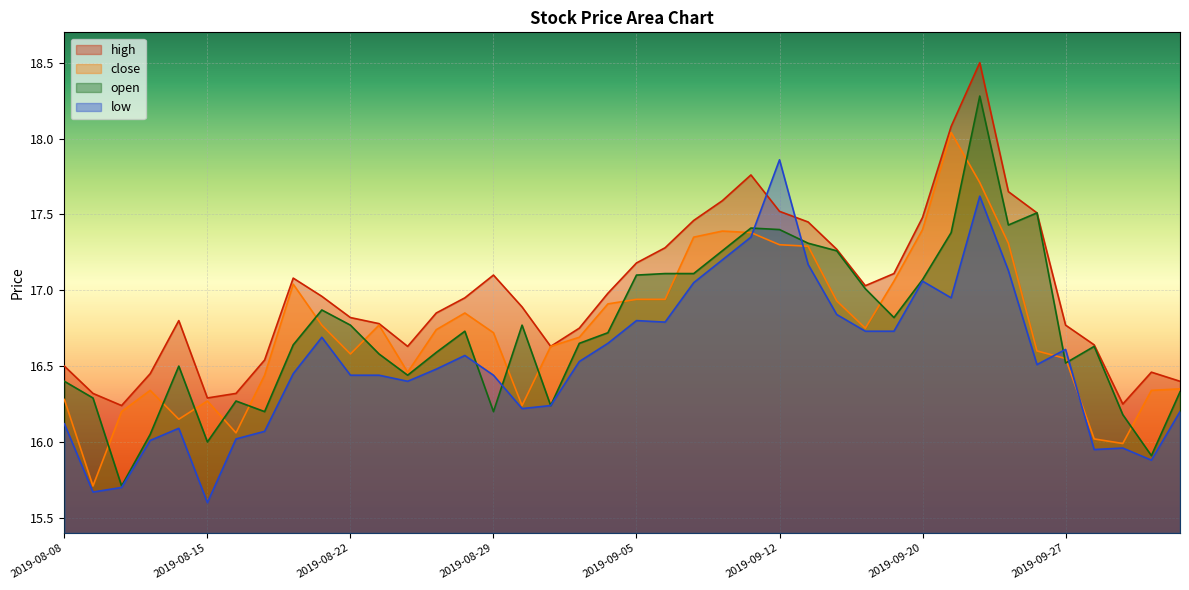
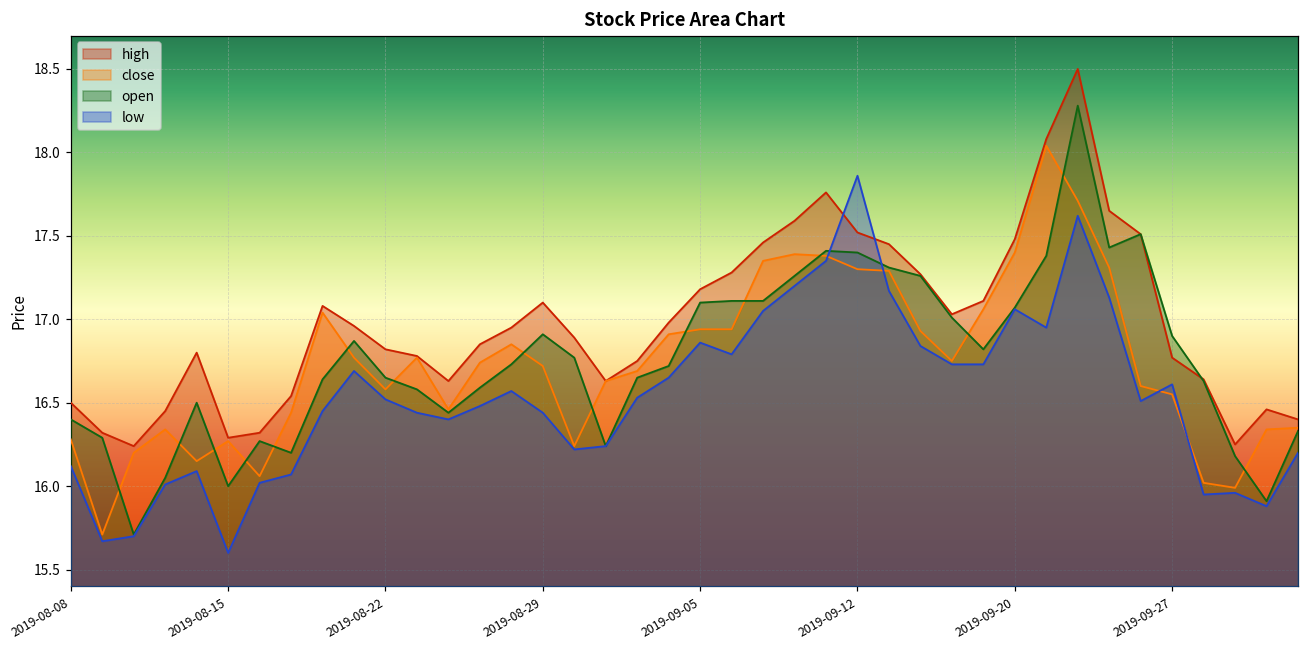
open, 2019-08-22: 16.77 -> 16.65
low, 2019-08-22: 16.44 -> 16.52
open, 2019-08-29: 16.20 -> 16.91
low, 2019-09-05: 16.80 -> 16.86
open, 2019-09-27: 16.52 -> 16.90
